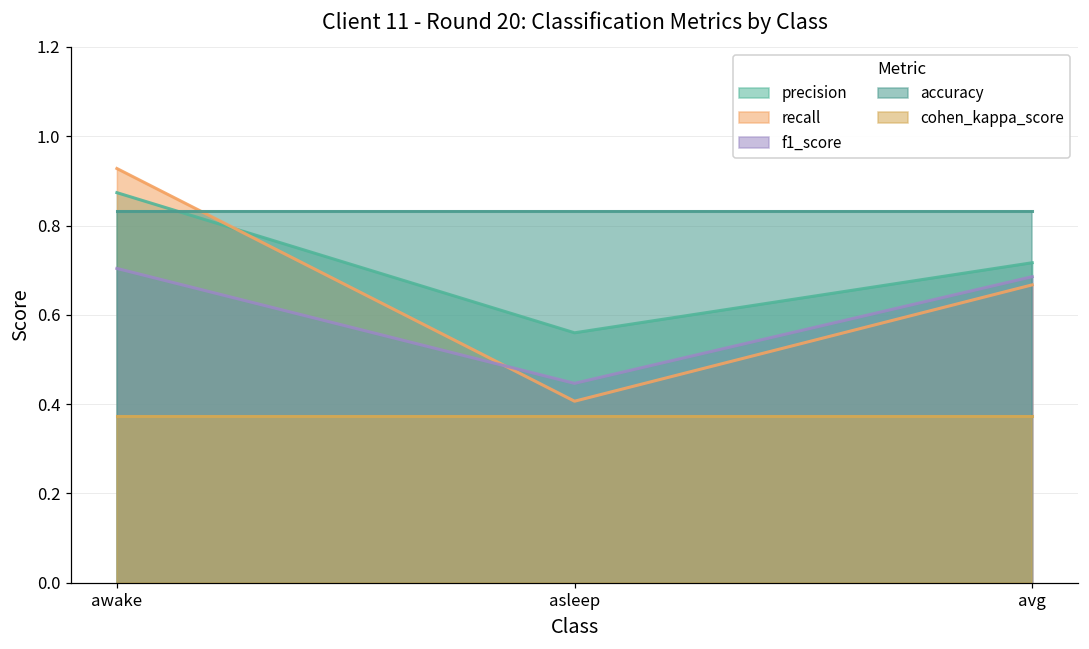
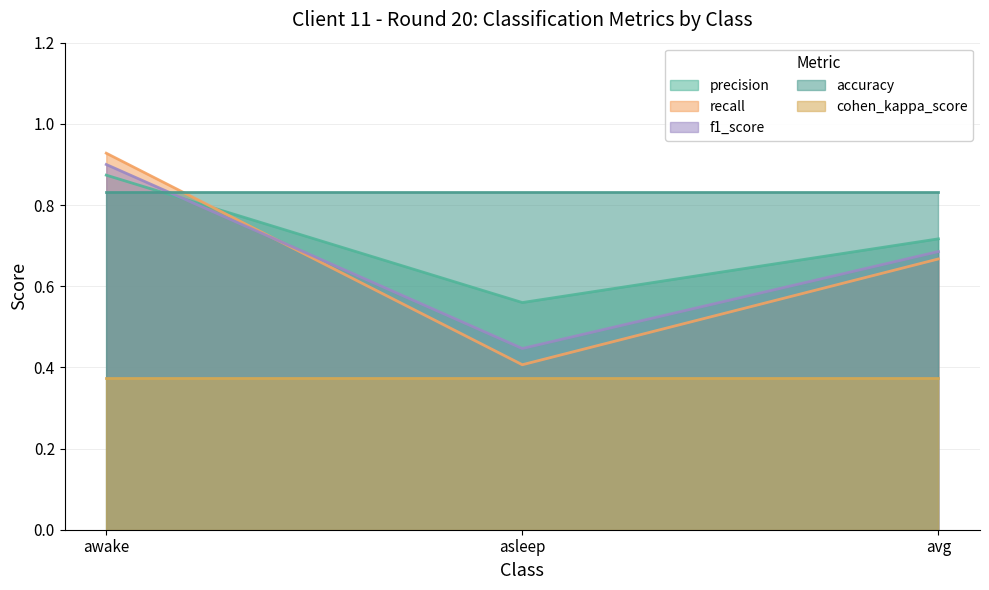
f1_score, awake: 0.70 -> 0.90
